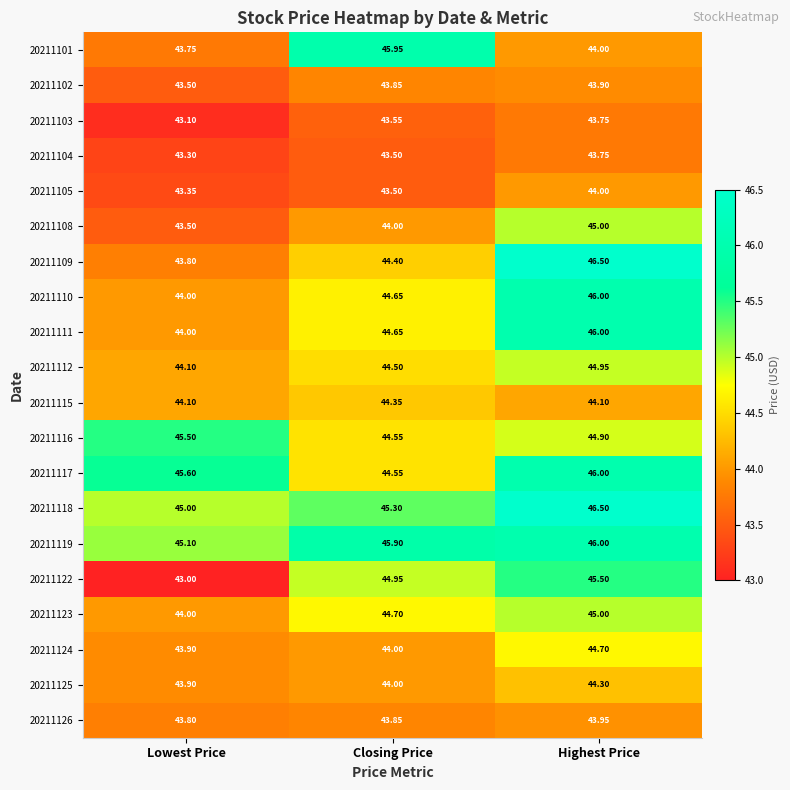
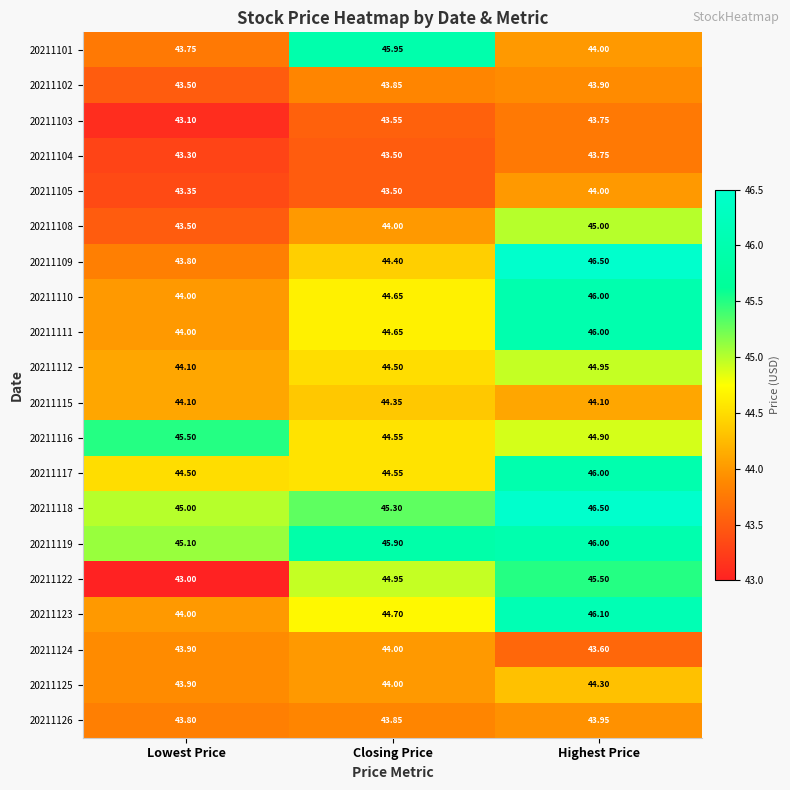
20211117, Lowest Price: 45.60 -> 44.50
20211123, Highest Price: 45.00 -> 46.10
20211124, Highest Price: 44.70 -> 43.60
